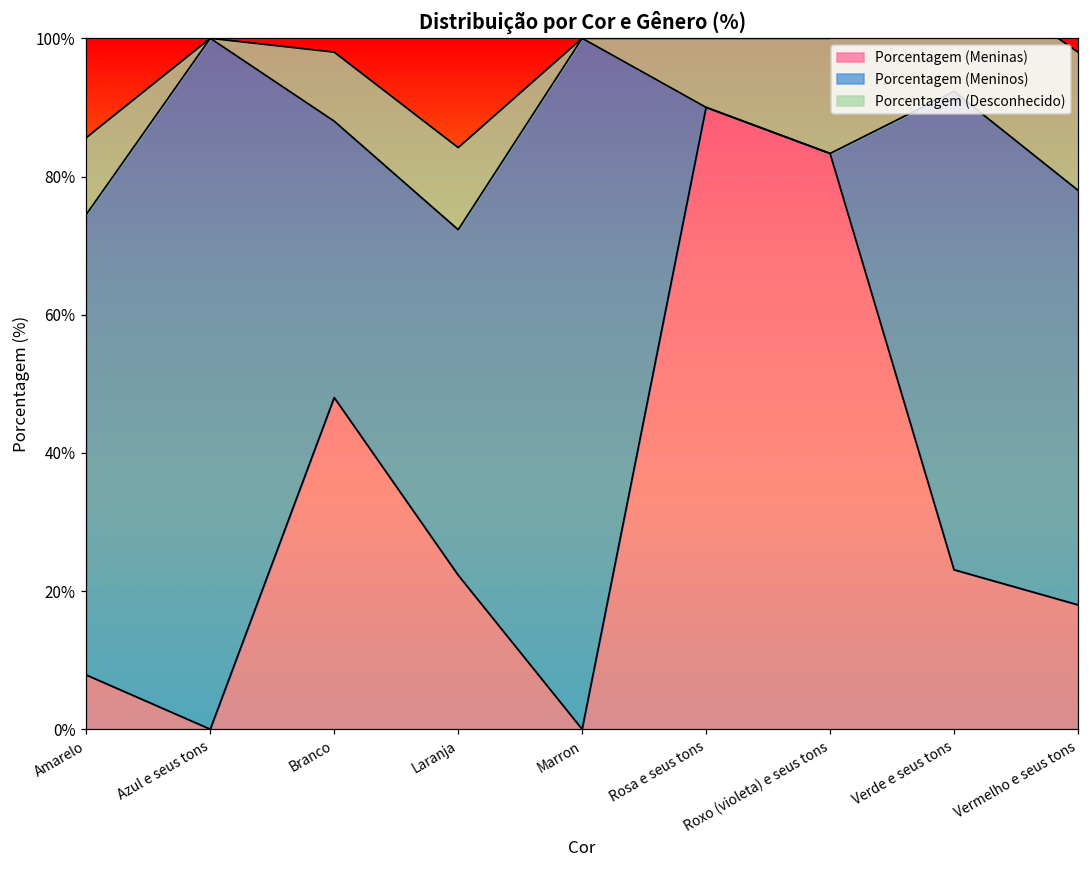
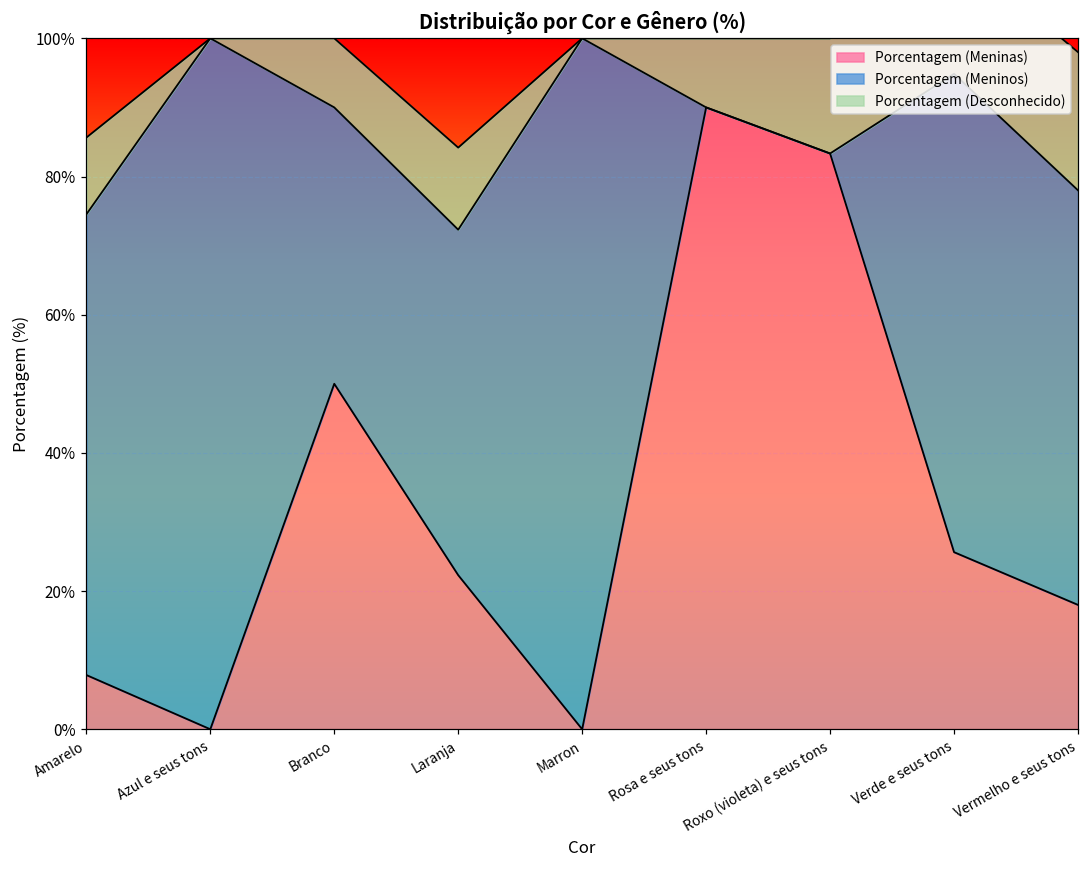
Porcentagem (Meninas), Branco: 48% -> 50%
Porcentagem (Meninas), Verde e seus tons: 23% -> 26%
